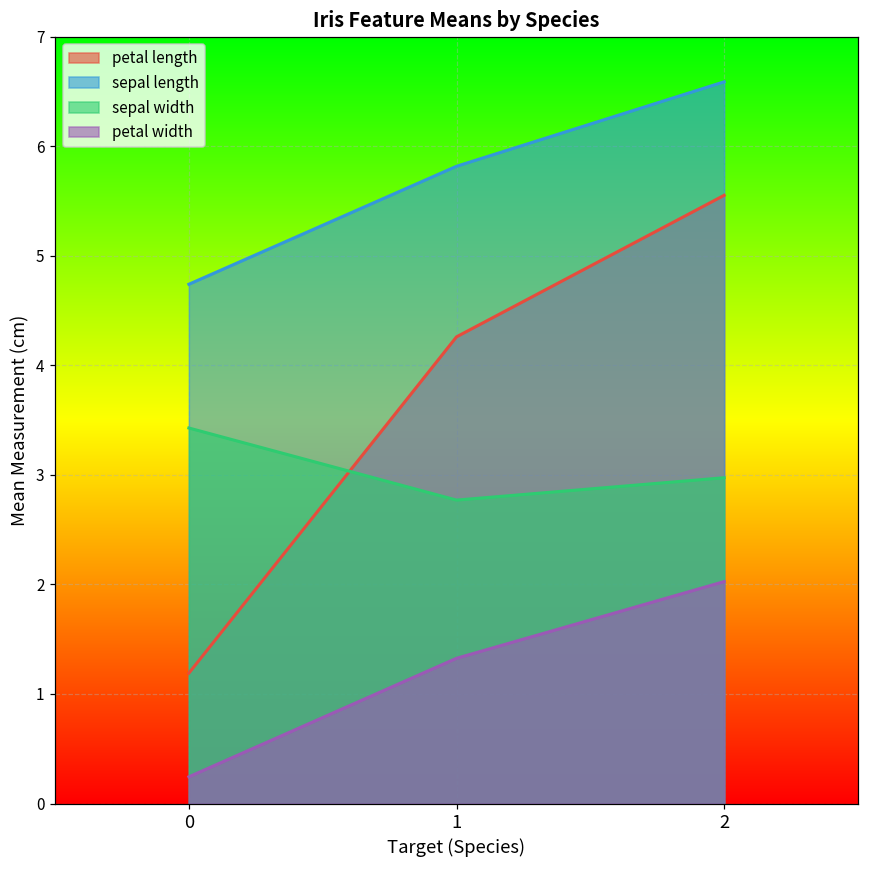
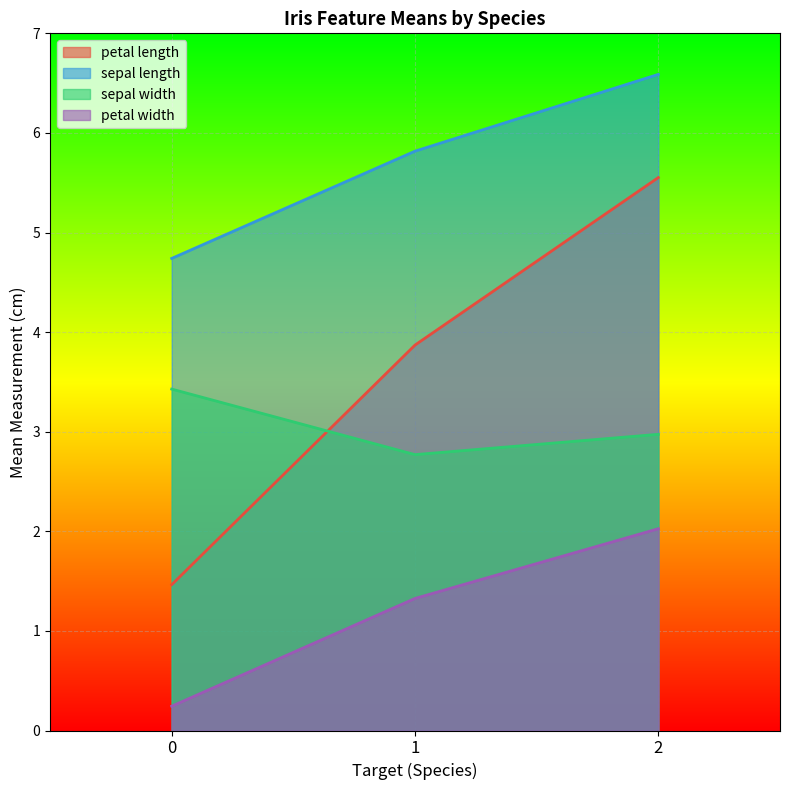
petal length, 0: 1.2 -> 1.5
petal length, 1: 4.3 -> 3.9
